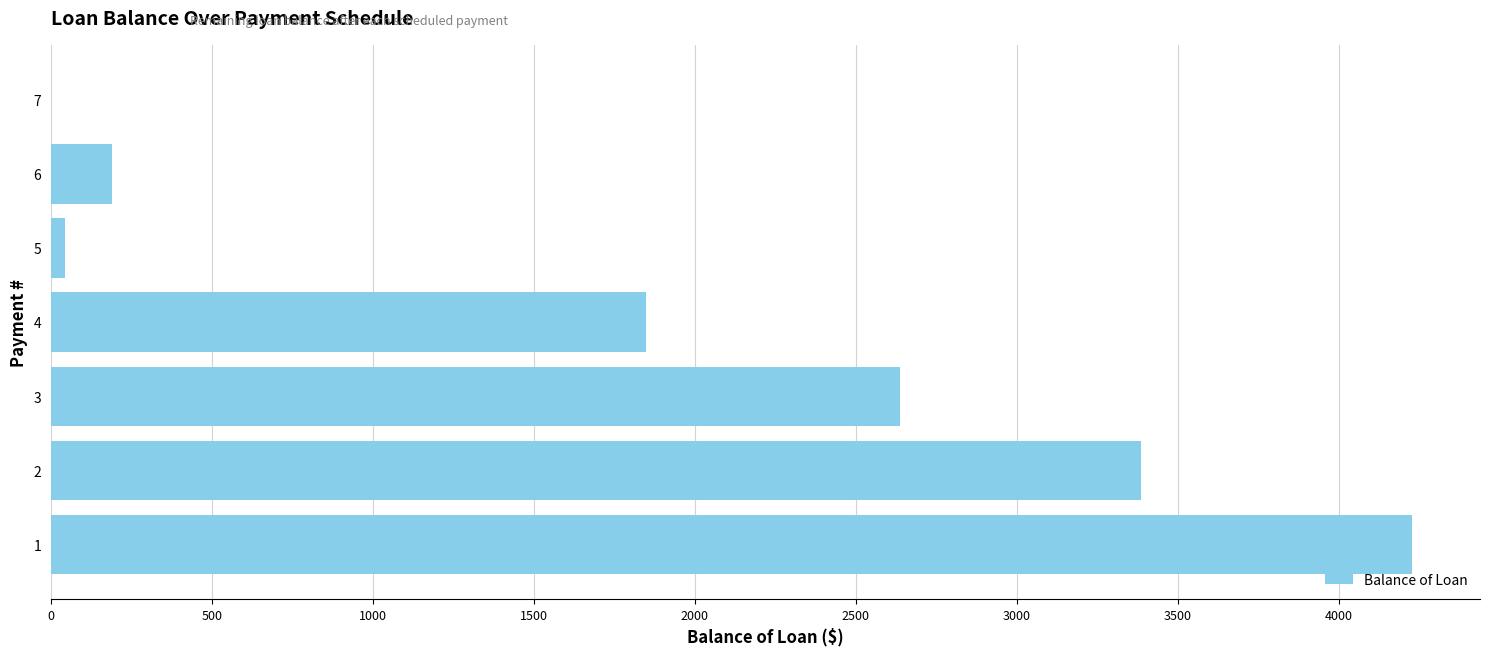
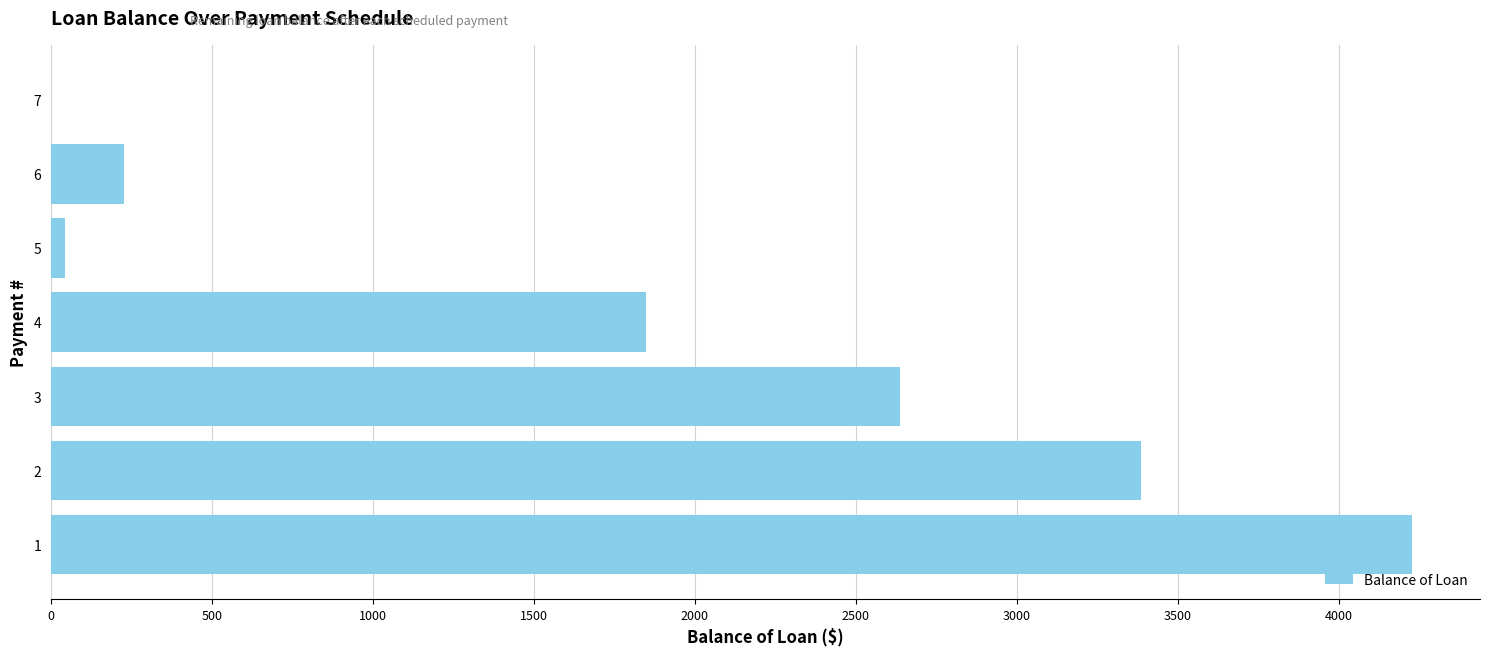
6: 190 -> 230
